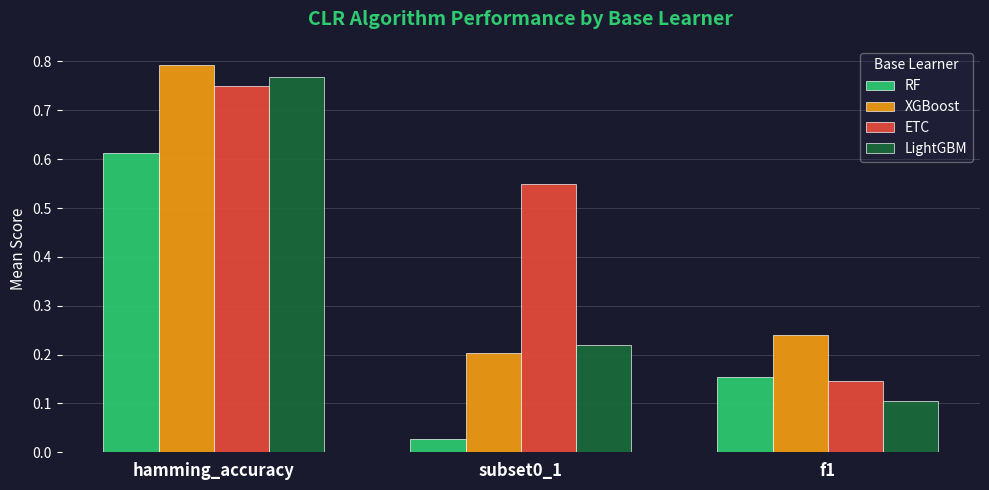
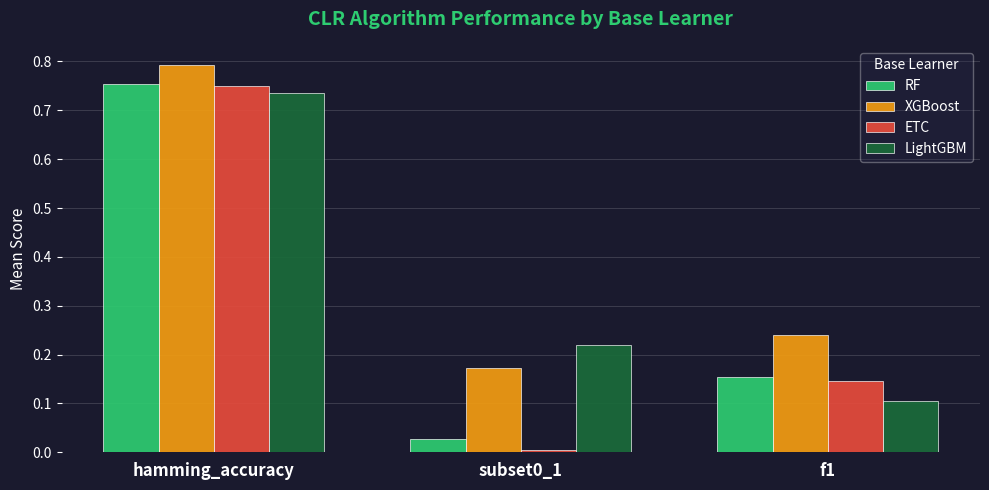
RF, hamming_accuracy: 0.61 -> 0.75
LightGBM, hamming_accuracy: 0.77 -> 0.74
XGBoost, subset0_1: 0.20 -> 0.17
ETC, subset0_1: 0.55 -> 0.00
